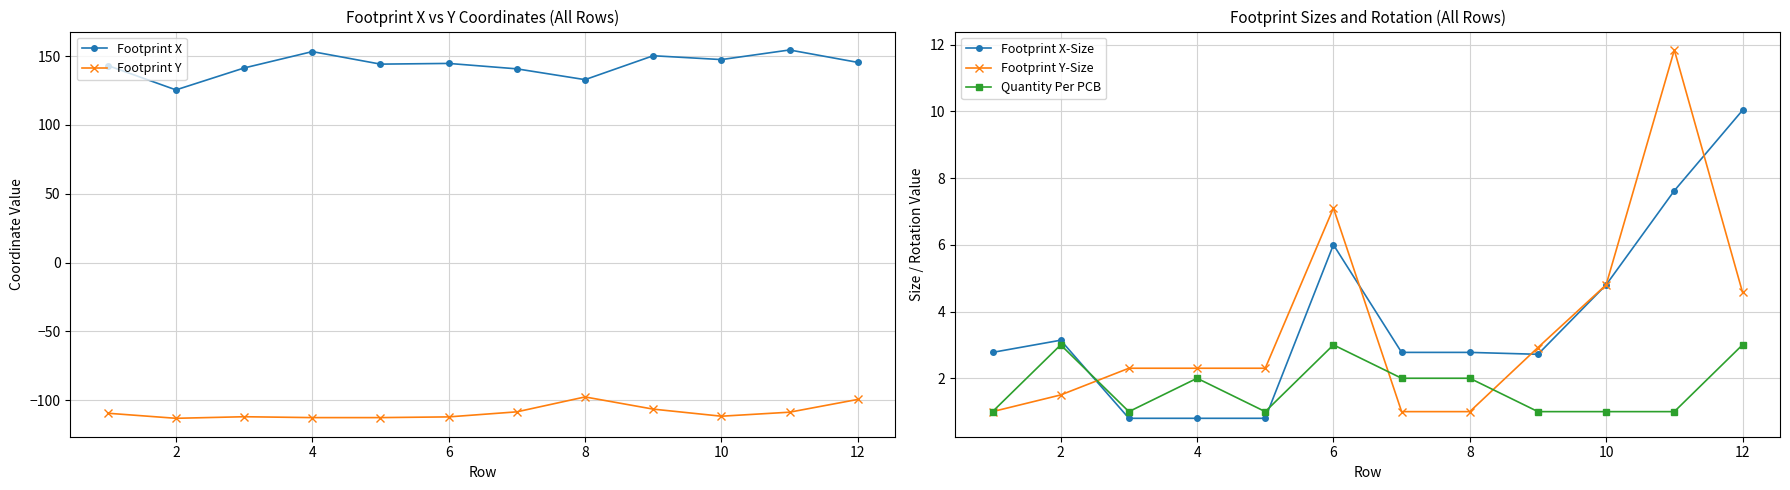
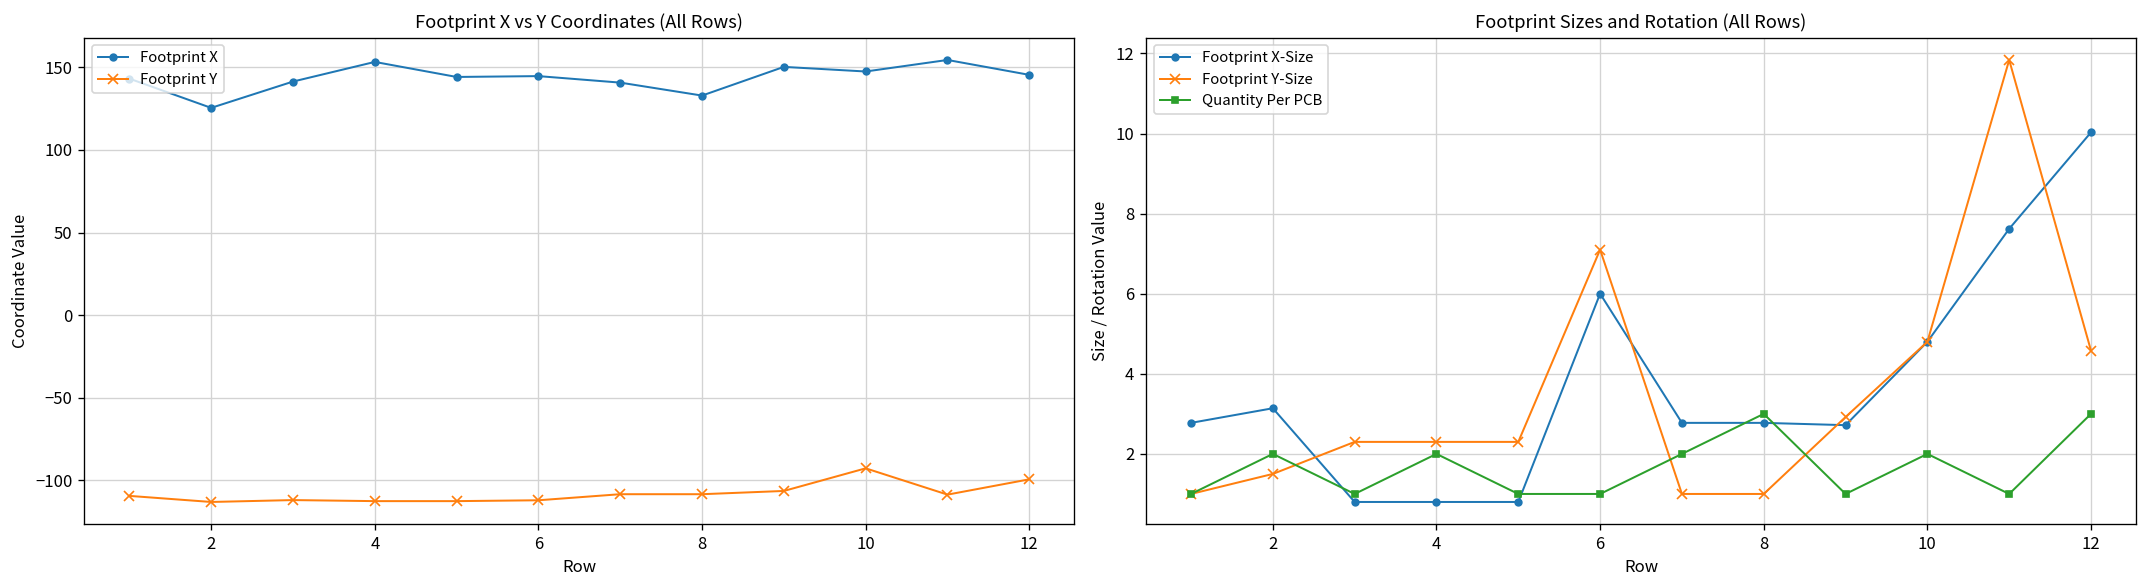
Footprint X vs Y Coordinates (All Rows), Footprint Y, 8: -98 -> -108
Footprint X vs Y Coordinates (All Rows), Footprint Y, 10: -112 -> -93
Footprint Sizes and Rotation (All Rows), Quantity Per PCB, 2: 3 -> 2
Footprint Sizes and Rotation (All Rows), Quantity Per PCB, 6: 3 -> 1
Footprint Sizes and Rotation (All Rows), Quantity Per PCB, 8: 2 -> 3
Footprint Sizes and Rotation (All Rows), Quantity Per PCB, 10: 1 -> 2
